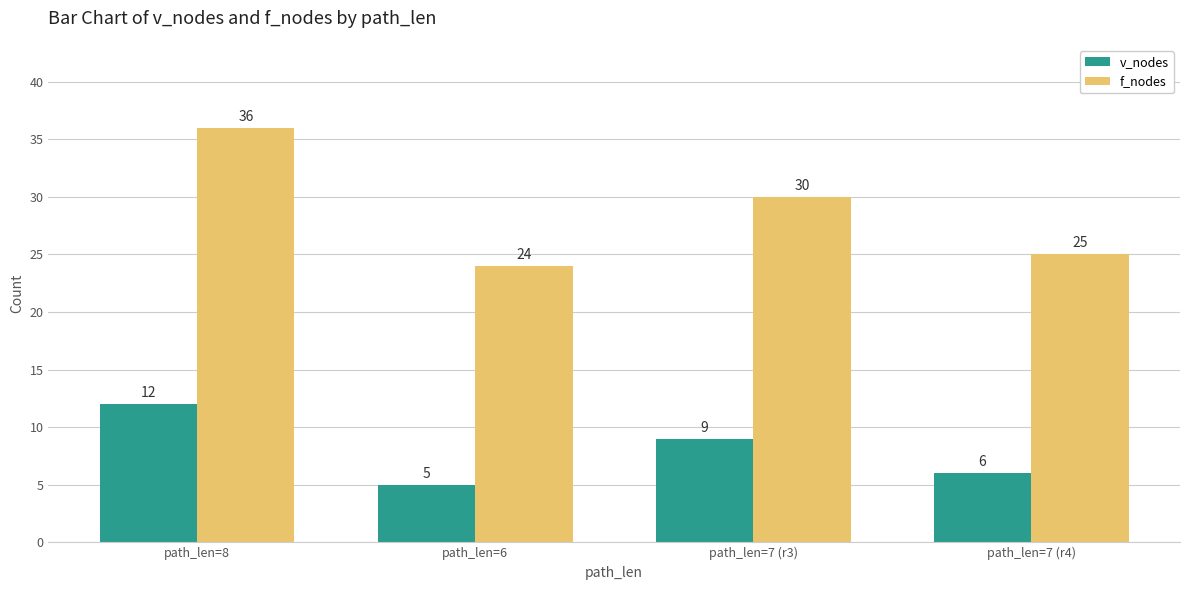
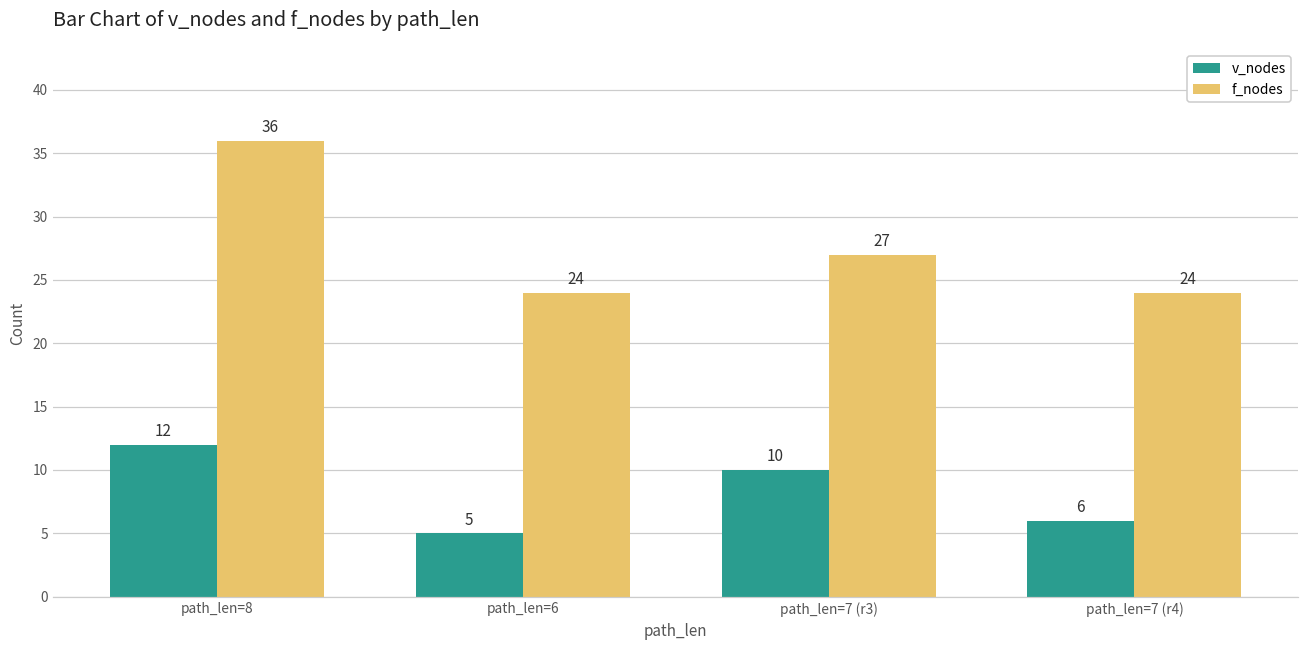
v_nodes, path_len=7 (r3): 9 -> 10
f_nodes, path_len=7 (r3): 30 -> 27
f_nodes, path_len=7 (r4): 25 -> 24
